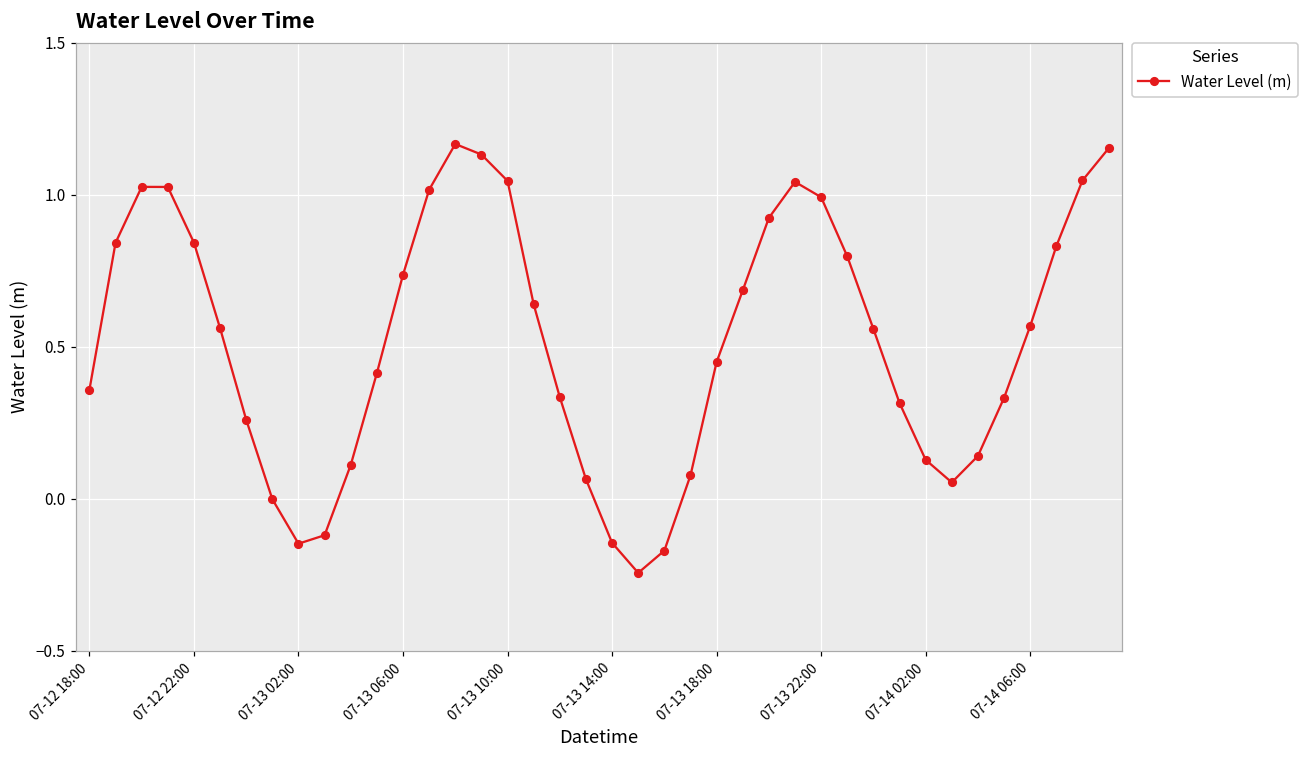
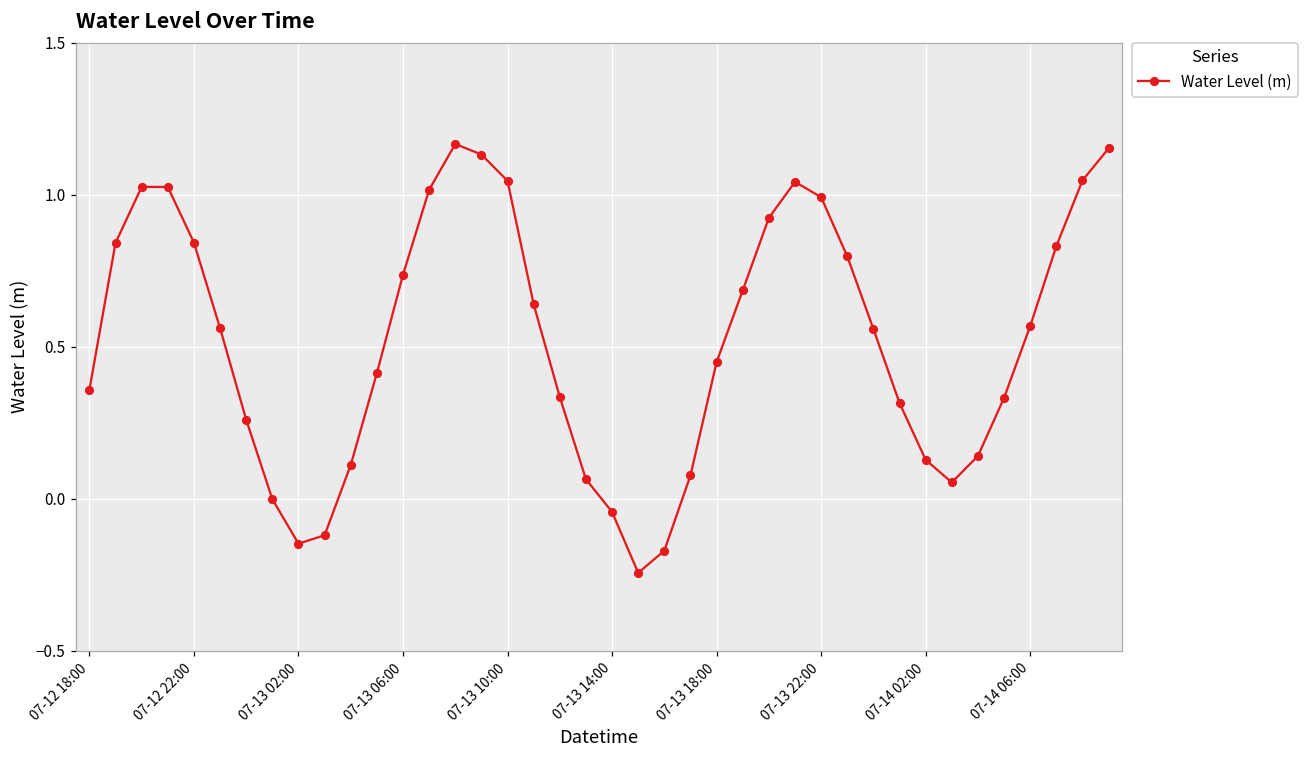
07-13 14:00: -0.14 -> -0.04
